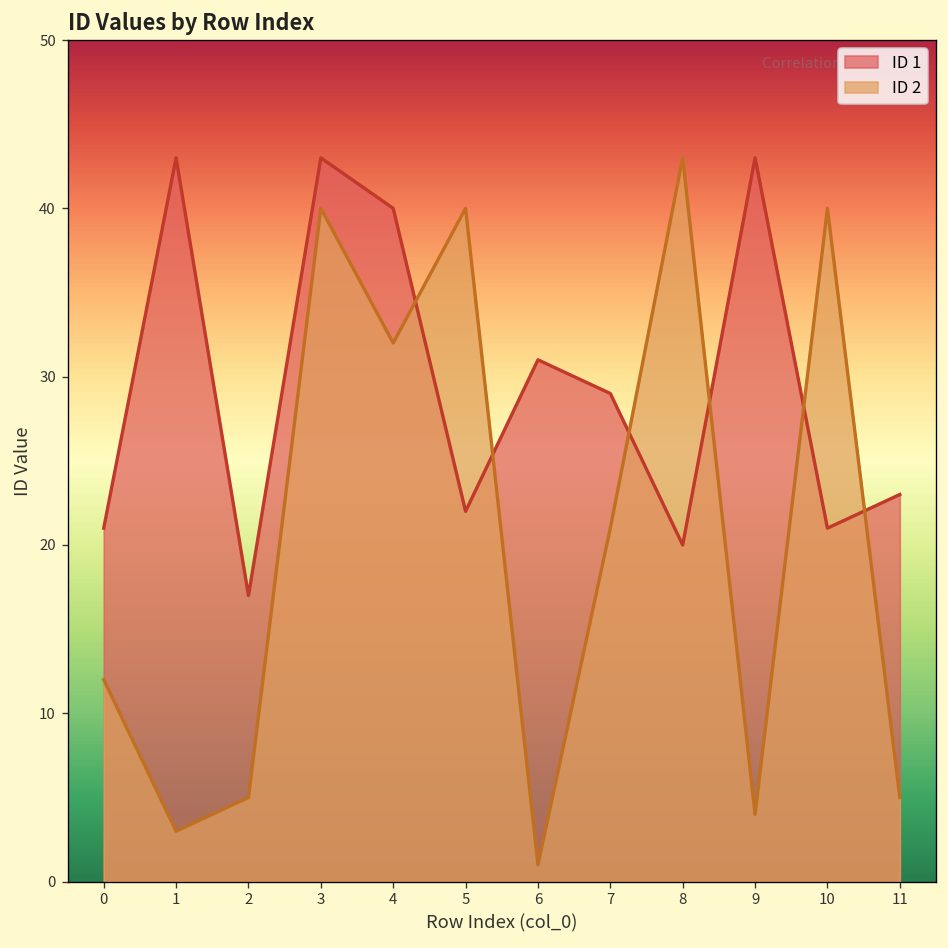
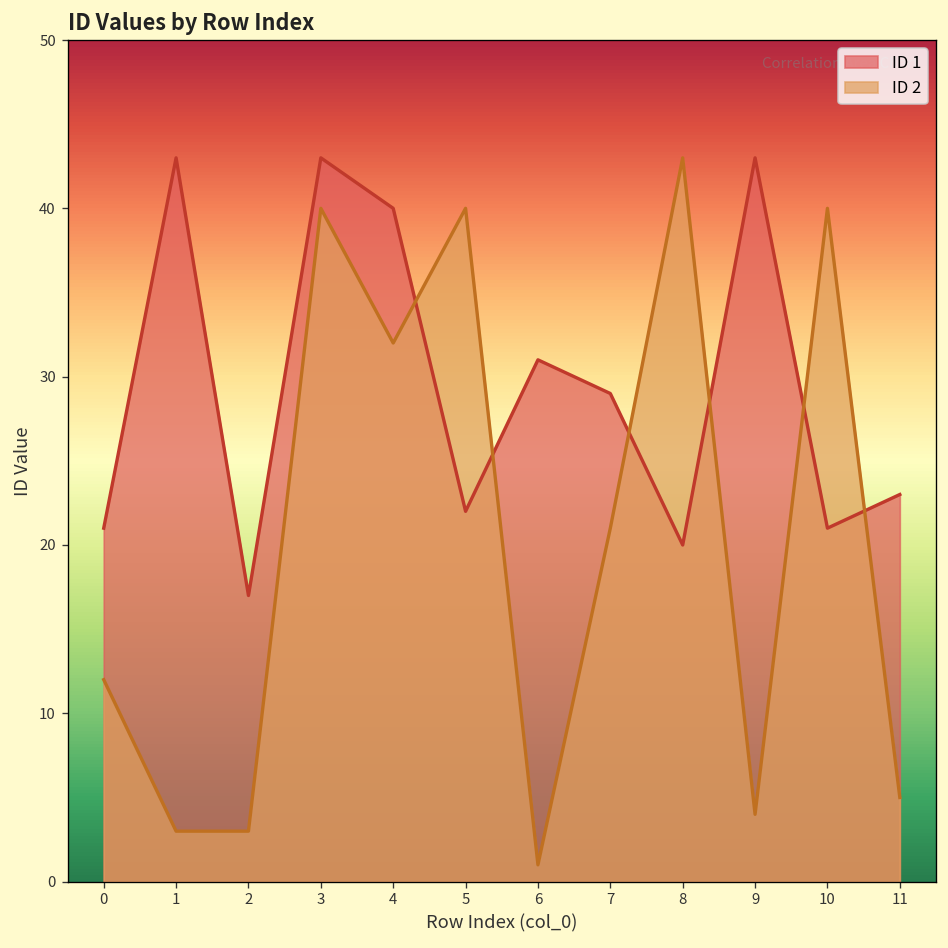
ID 2, 2: 5 -> 3
